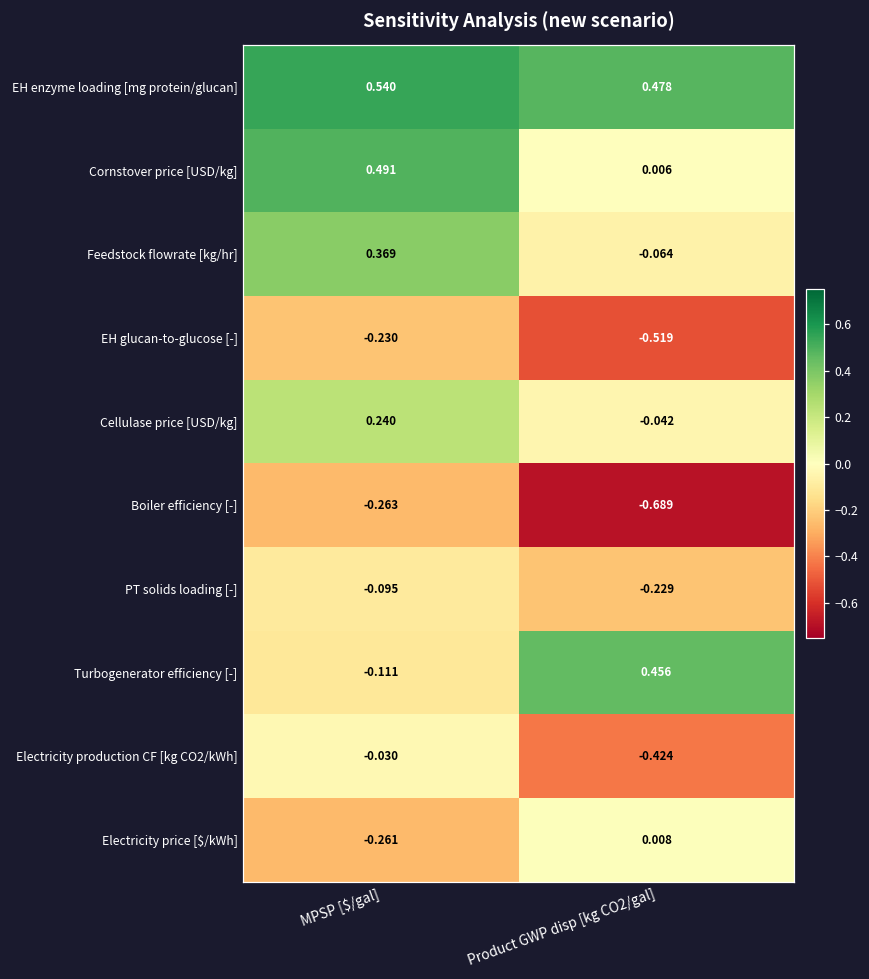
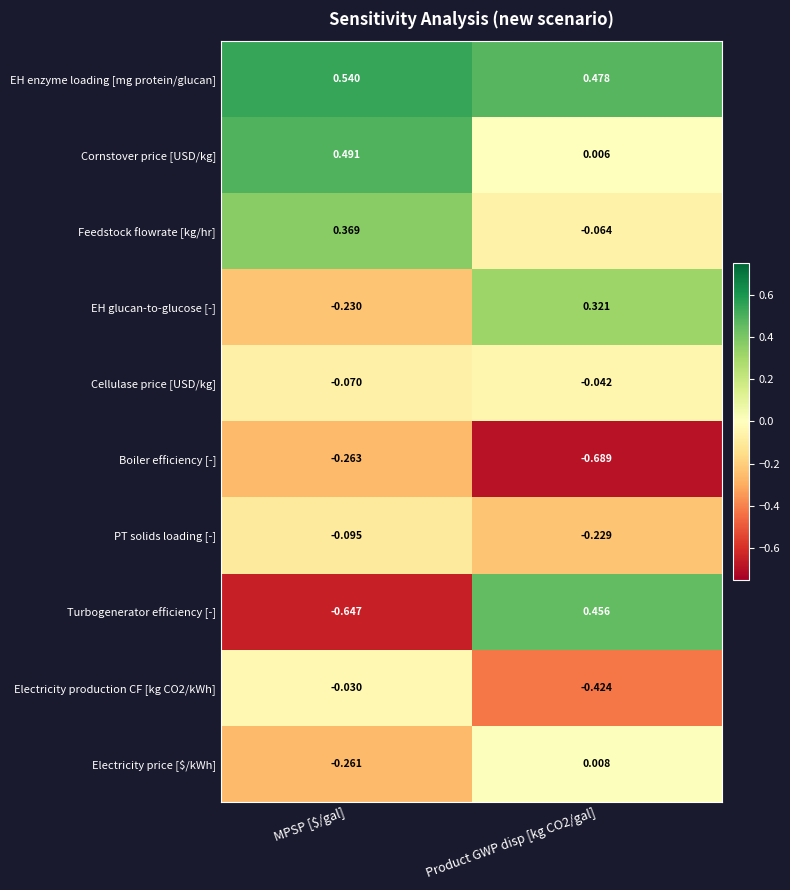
EH glucan-to-glucose [-], Product GWP disp [kg CO2/gal]: -0.519 -> 0.321
Cellulase price [USD/kg], MPSP [$/gal]: 0.240 -> -0.070
Turbogenerator efficiency [-], MPSP [$/gal]: -0.111 -> -0.647
